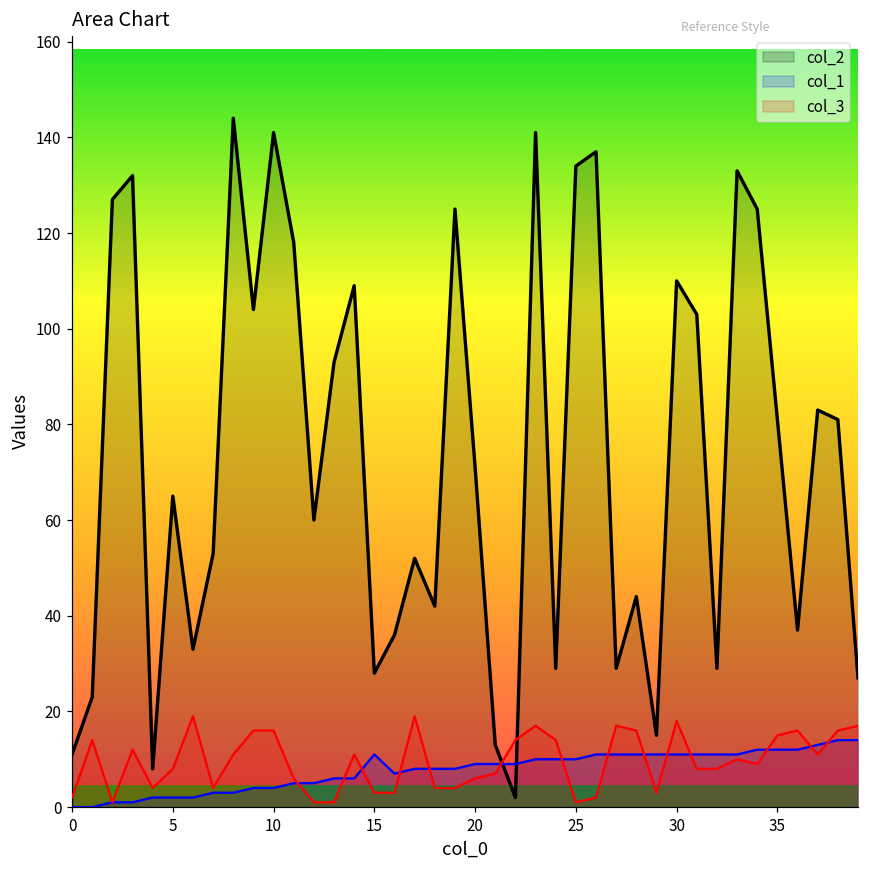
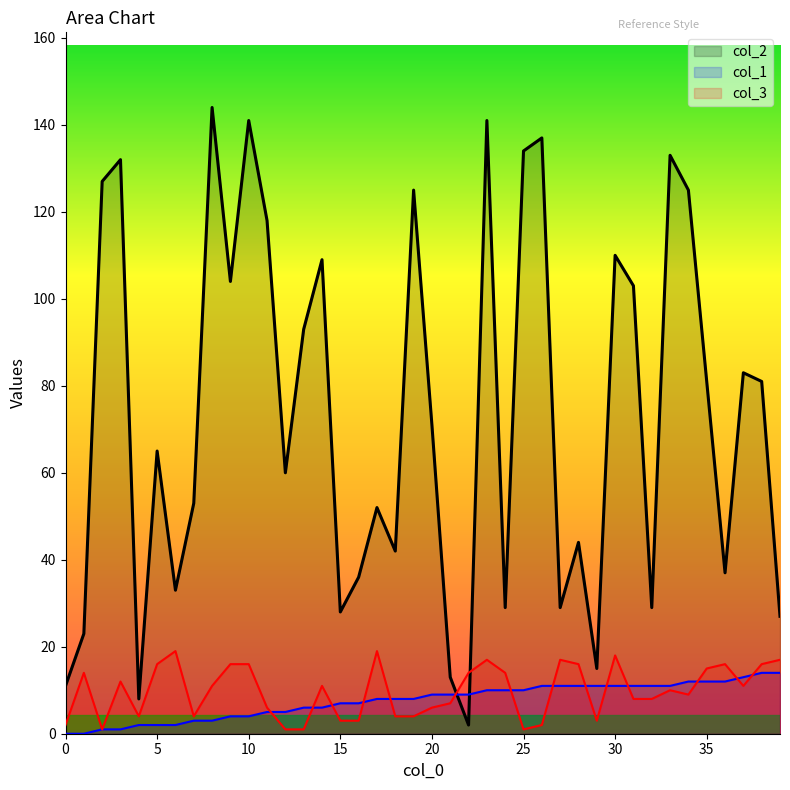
col_3, 5: 8 -> 16
col_1, 15: 11 -> 7
